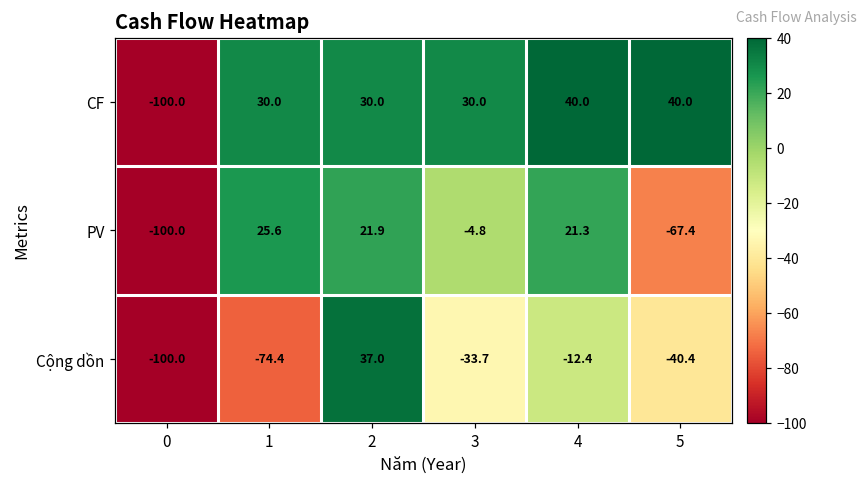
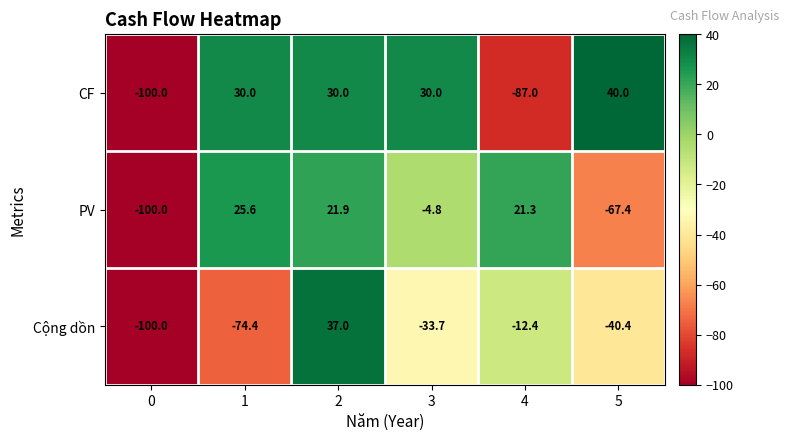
CF, 4: 40.0 -> -87.0
